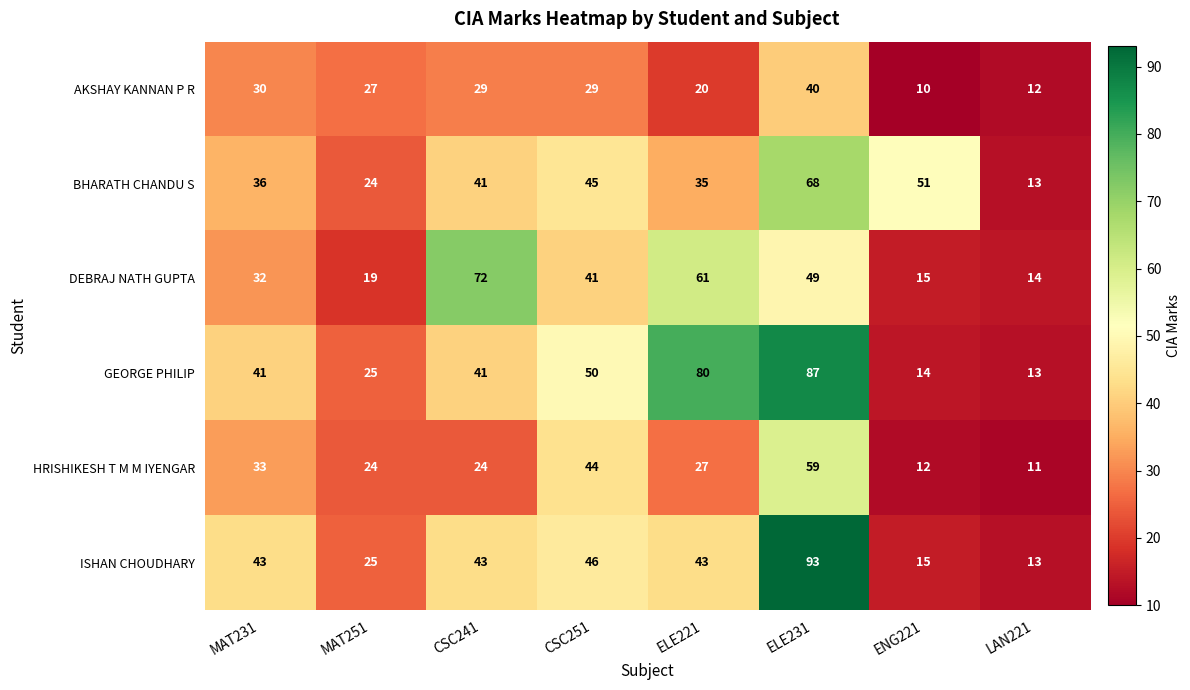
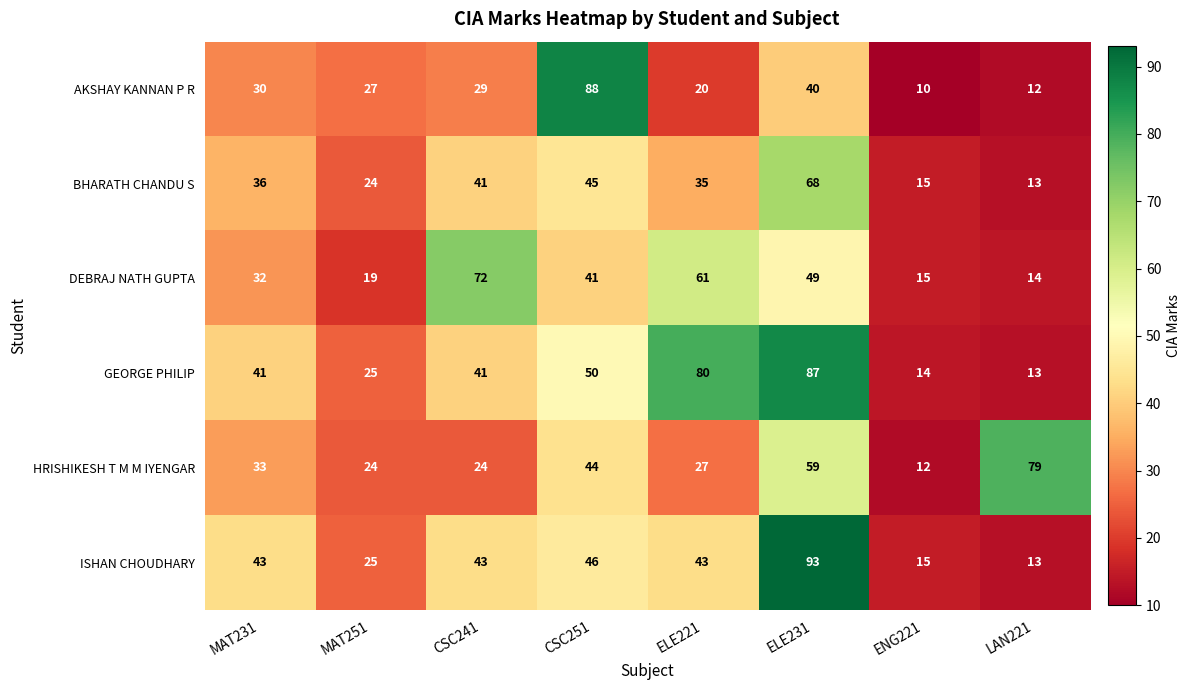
AKSHAY KANNAN P R, CSC251: 29 -> 88
BHARATH CHANDU S, ENG221: 51 -> 15
HRISHIKESH T M M IYENGAR, LAN221: 11 -> 79
